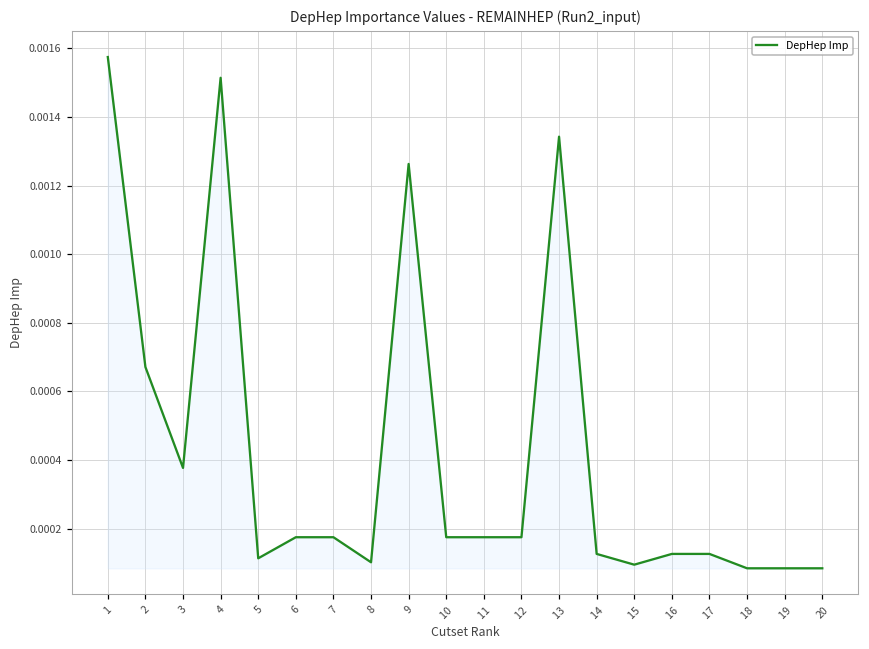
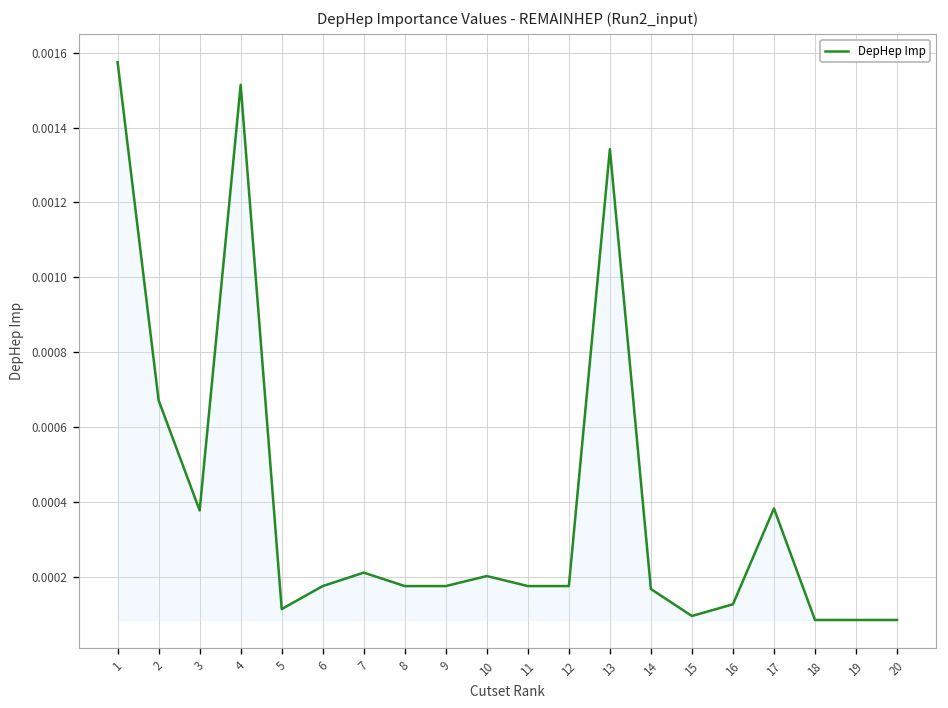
7: 0.00017 -> 0.00021
8: 0.00010 -> 0.00017
9: 0.00126 -> 0.00017
10: 0.00017 -> 0.00020
14: 0.00013 -> 0.00017
17: 0.00013 -> 0.00038
